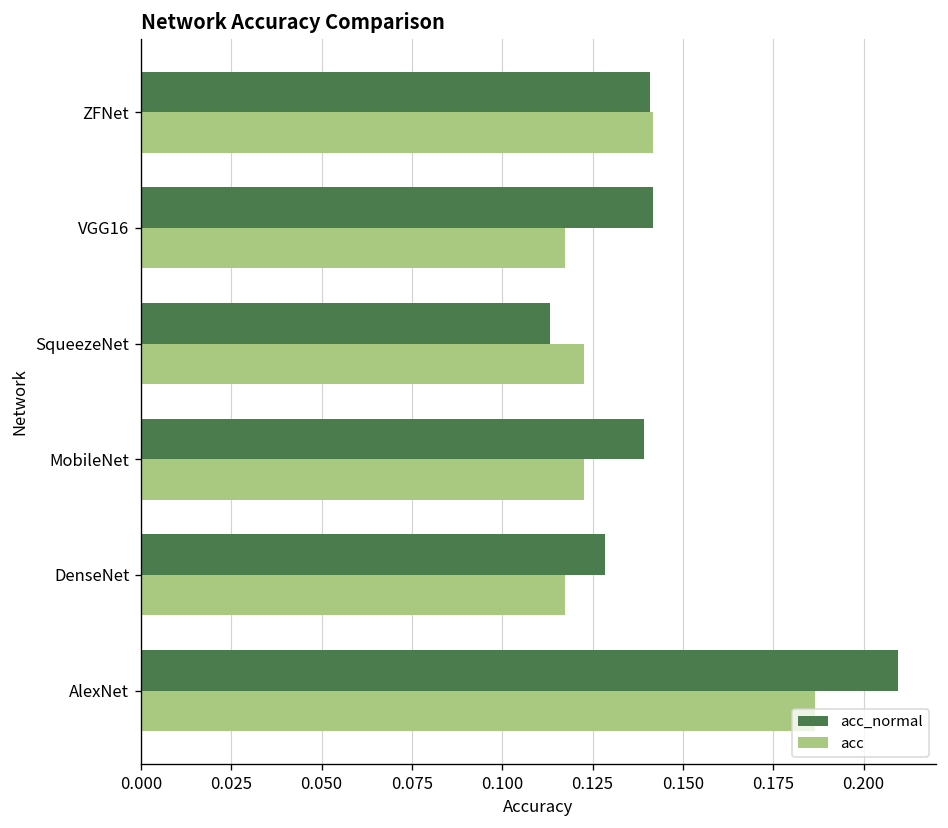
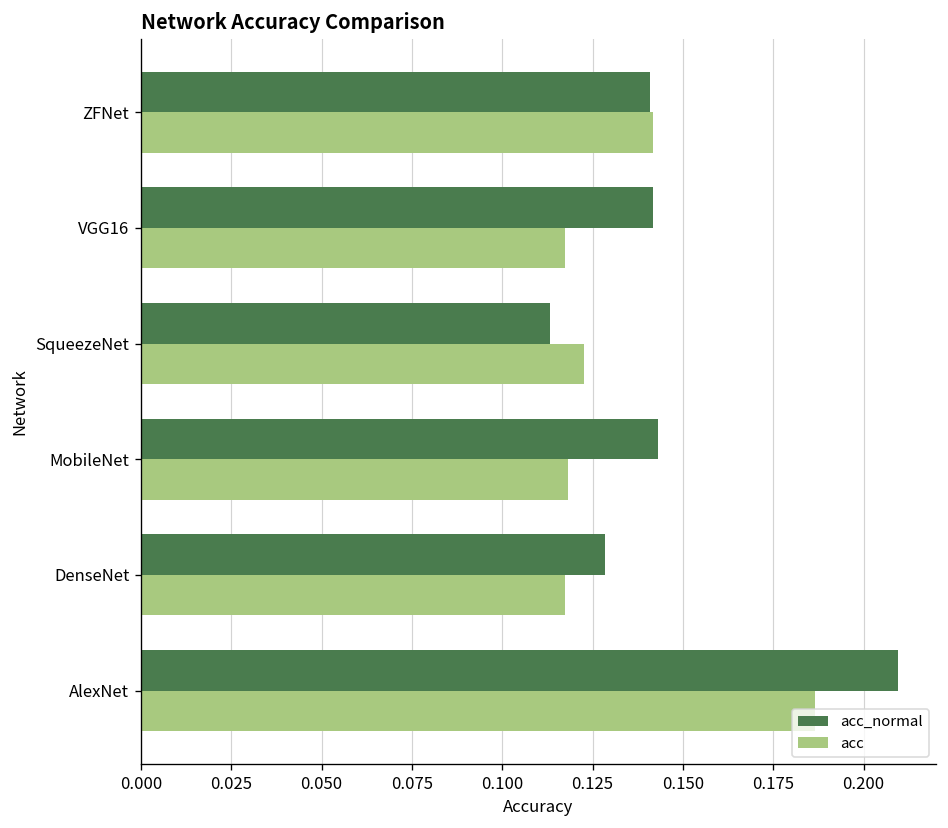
acc_normal, MobileNet: 0.139 -> 0.143
acc, MobileNet: 0.123 -> 0.118
